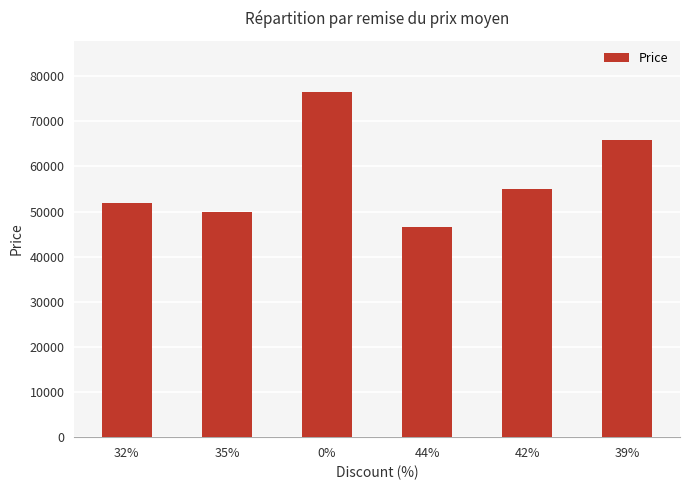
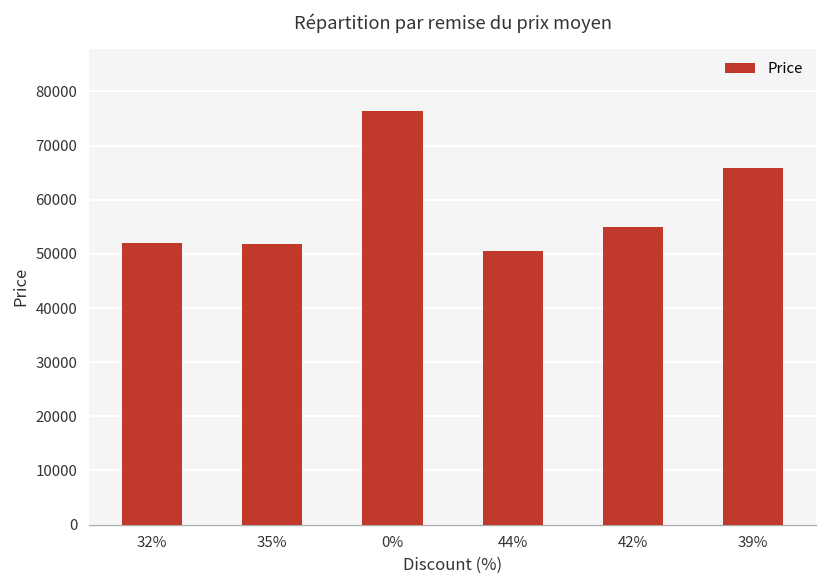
35%: 50000 -> 52000
44%: 47000 -> 51000
